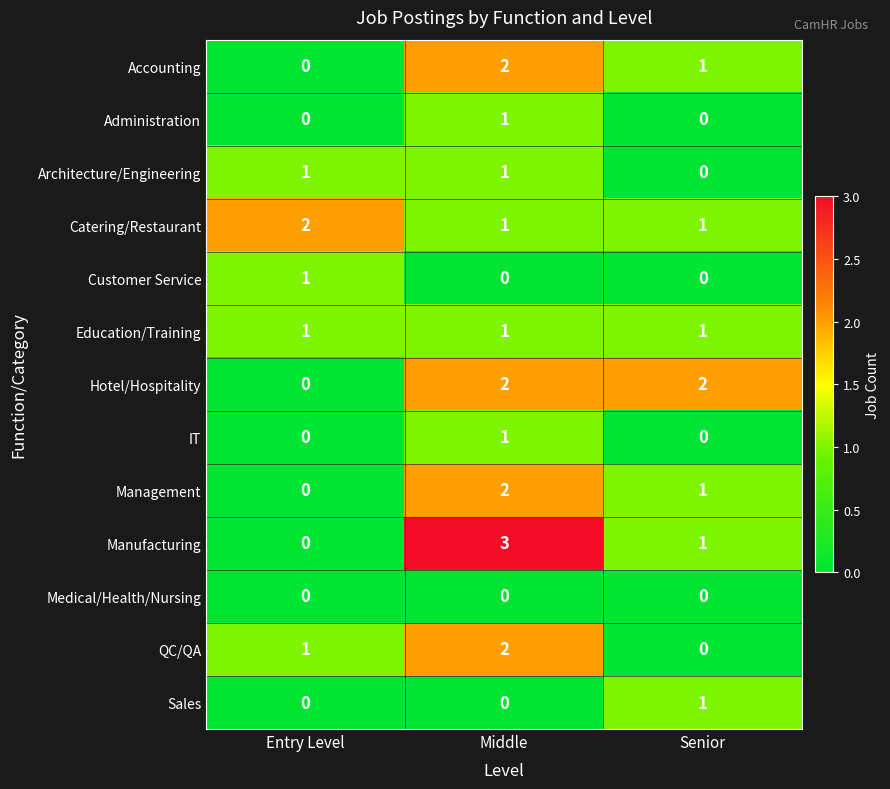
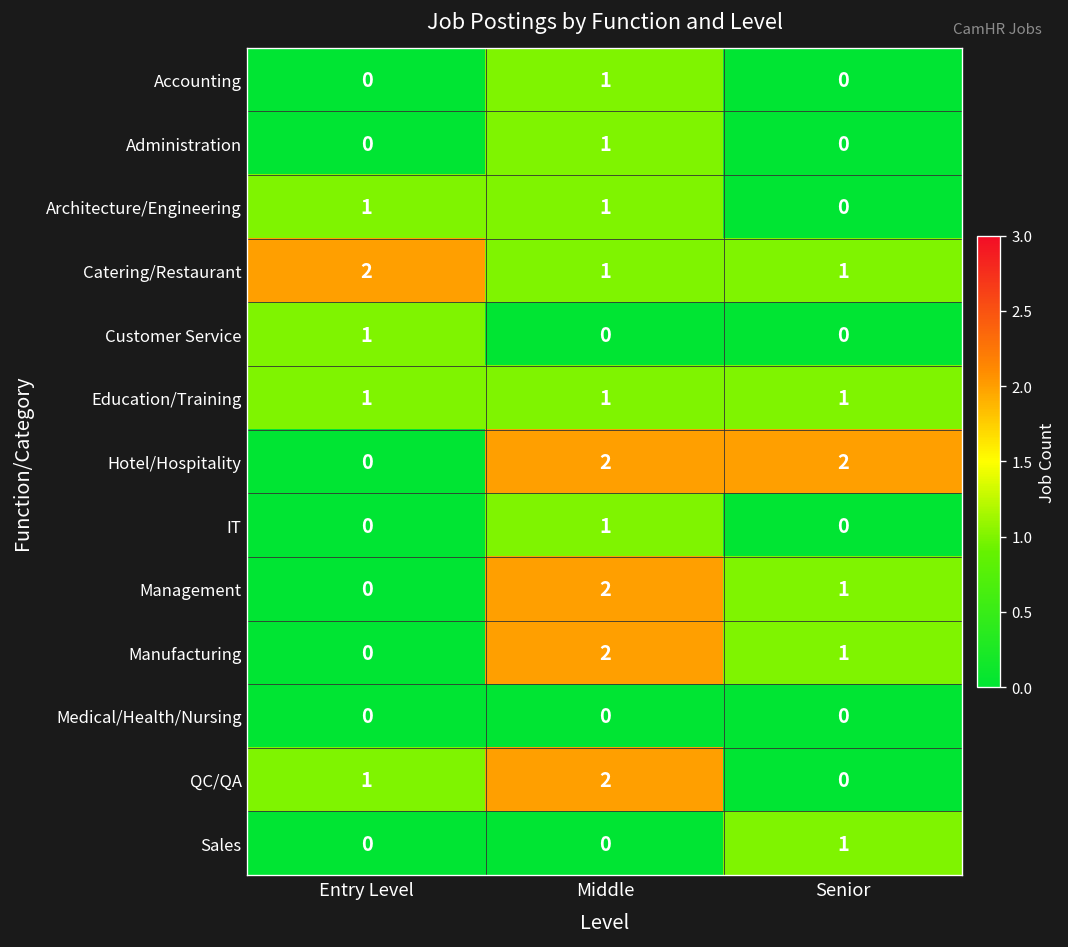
Accounting, Middle: 2 -> 1
Accounting, Senior: 1 -> 0
Manufacturing, Middle: 3 -> 2
